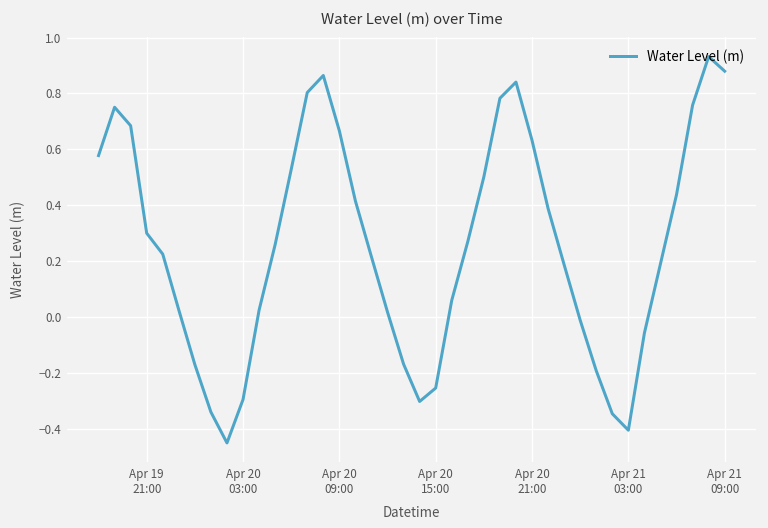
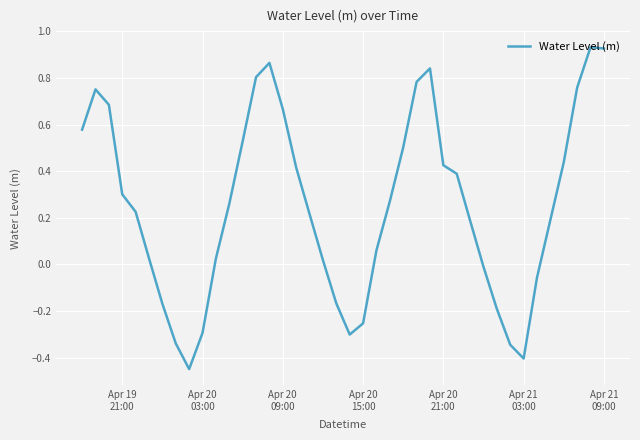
Apr 20 21:00: 0.63 -> 0.43
Apr 21 09:00: 0.88 -> 0.93
